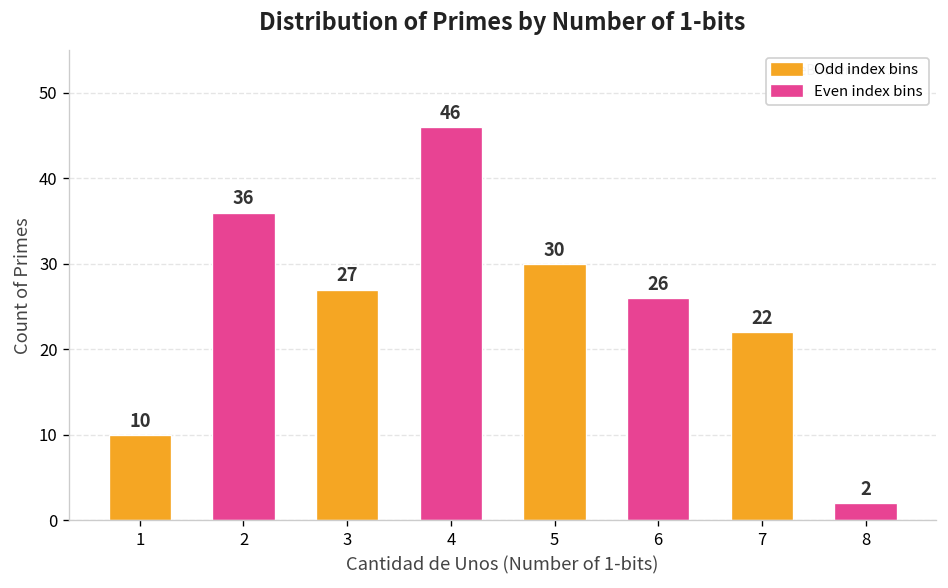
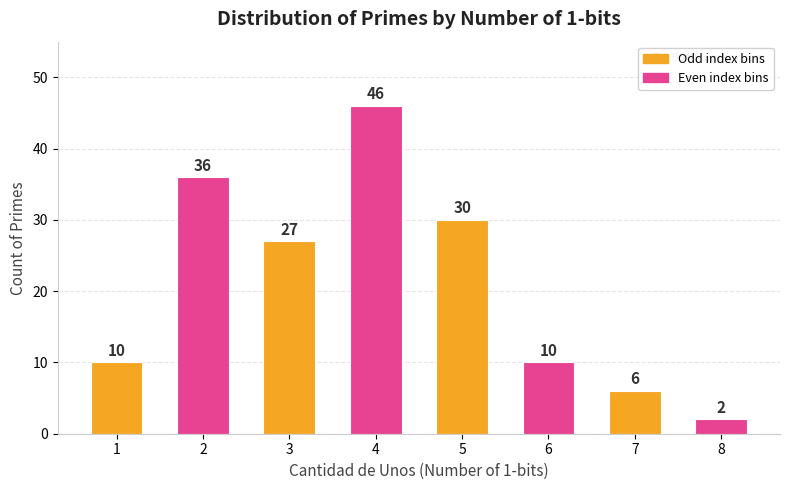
6: 26 -> 10
7: 22 -> 6
